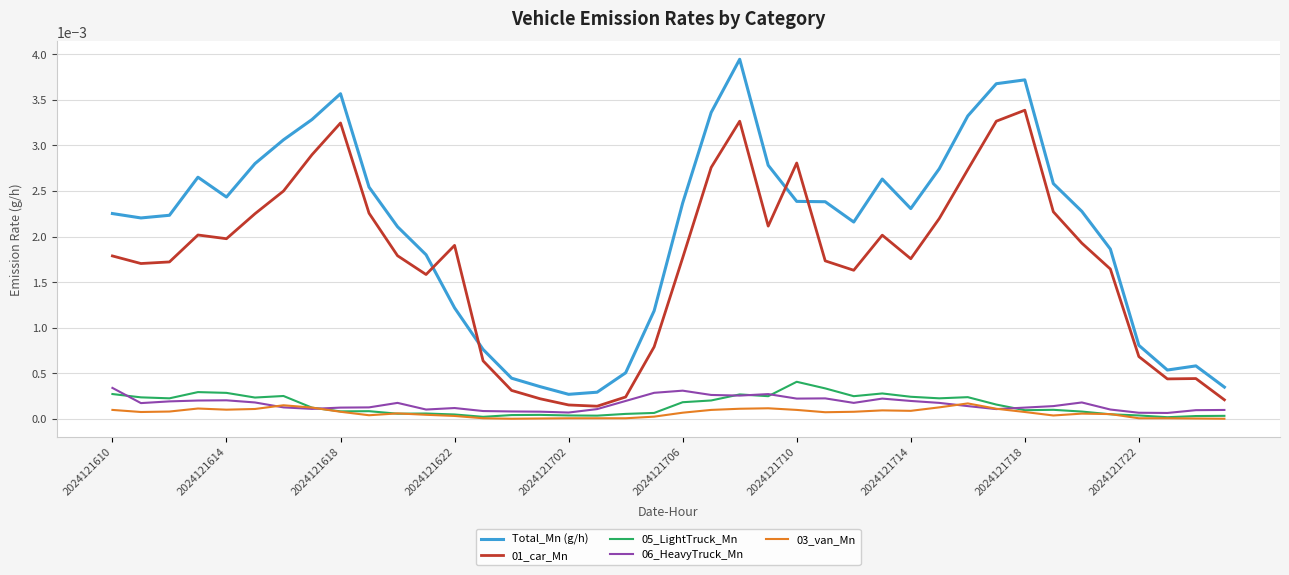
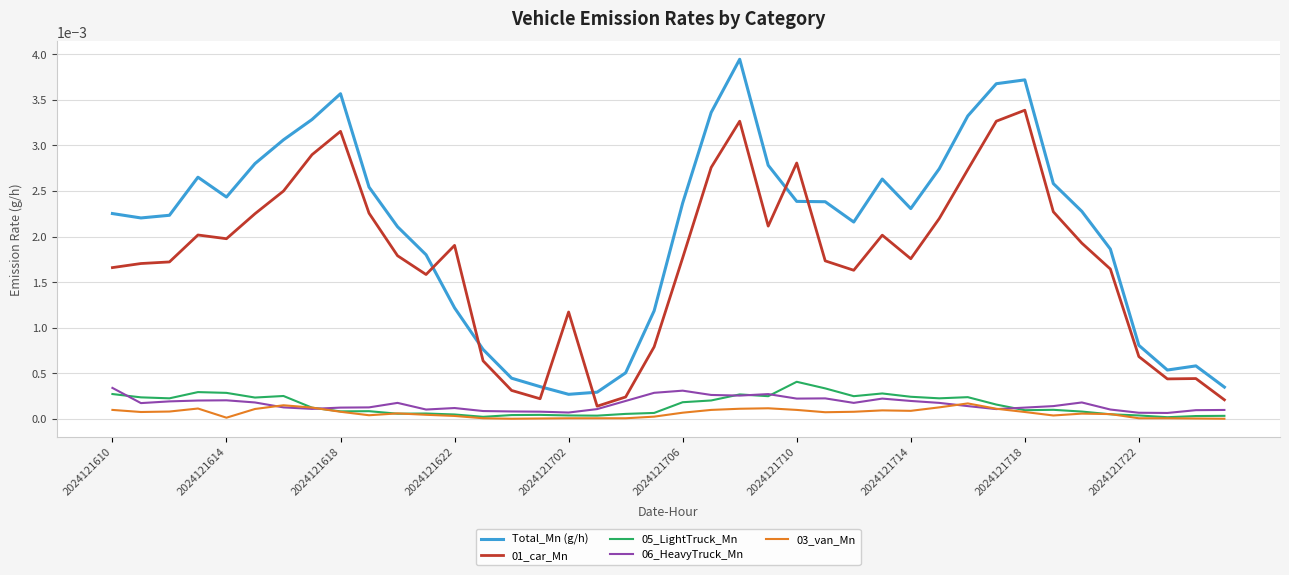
01_car_Mn, 2024121610: 0.0018 -> 0.0017
03_van_Mn, 2024121614: 0.0001 -> 0.0000
01_car_Mn, 2024121618: 0.00325 -> 0.00315
01_car_Mn, 2024121702: 0.0002 -> 0.0012
